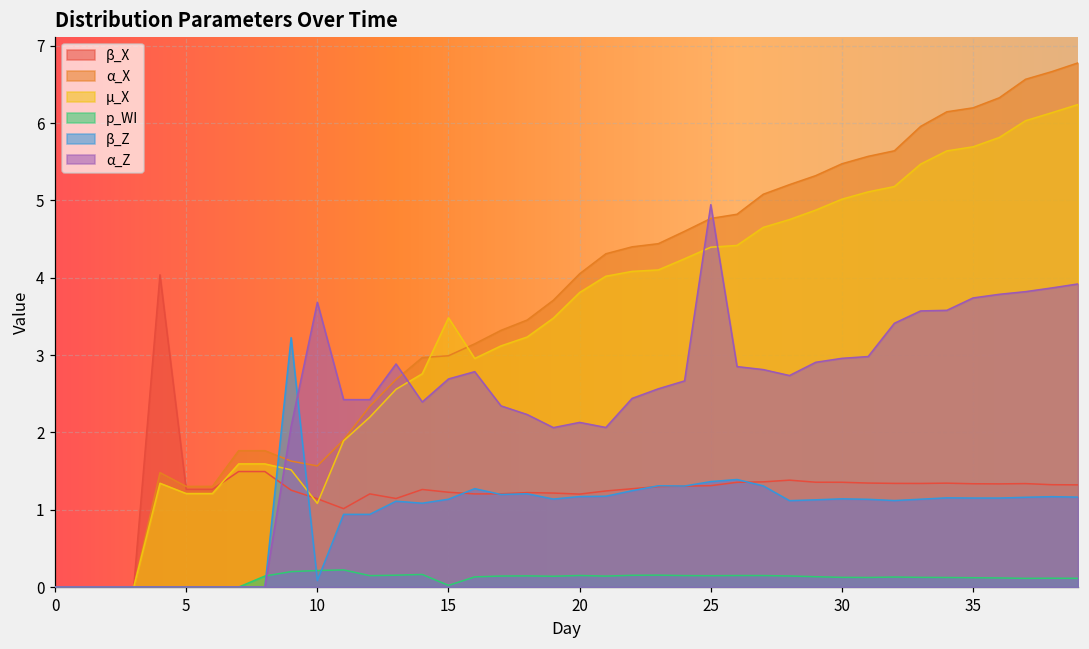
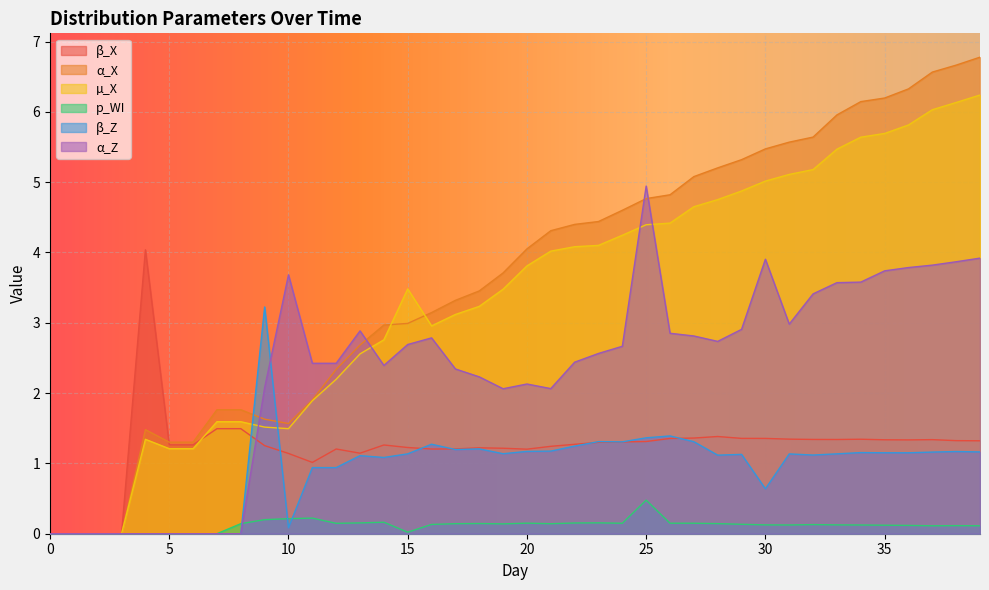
µ_X, 10: 1.1 -> 1.5
p_WI, 25: 0.1 -> 0.5
β_Z, 30: 1.1 -> 0.6
α_Z, 30: 3.0 -> 3.9
